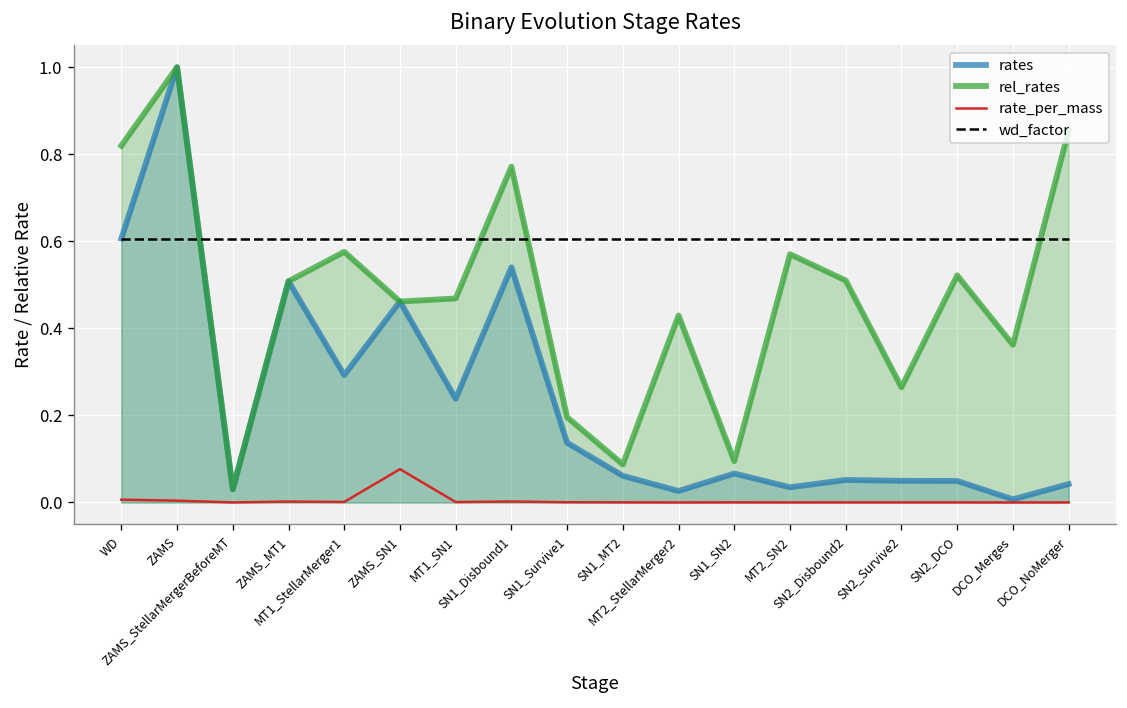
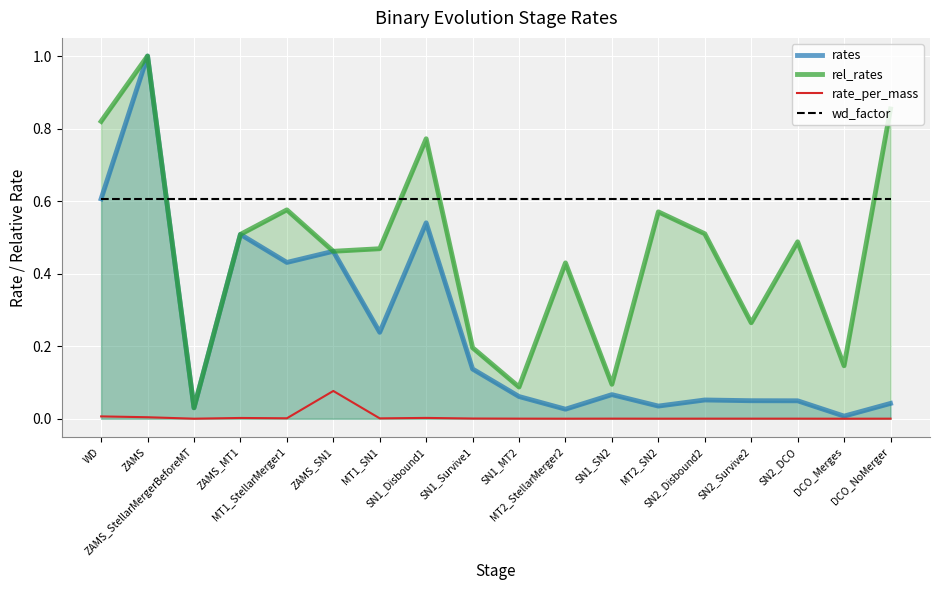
rates, MT1_StellarMerger1: 0.29 -> 0.43
rel_rates, SN2_DCO: 0.52 -> 0.49
rel_rates, DCO_Merges: 0.36 -> 0.15
